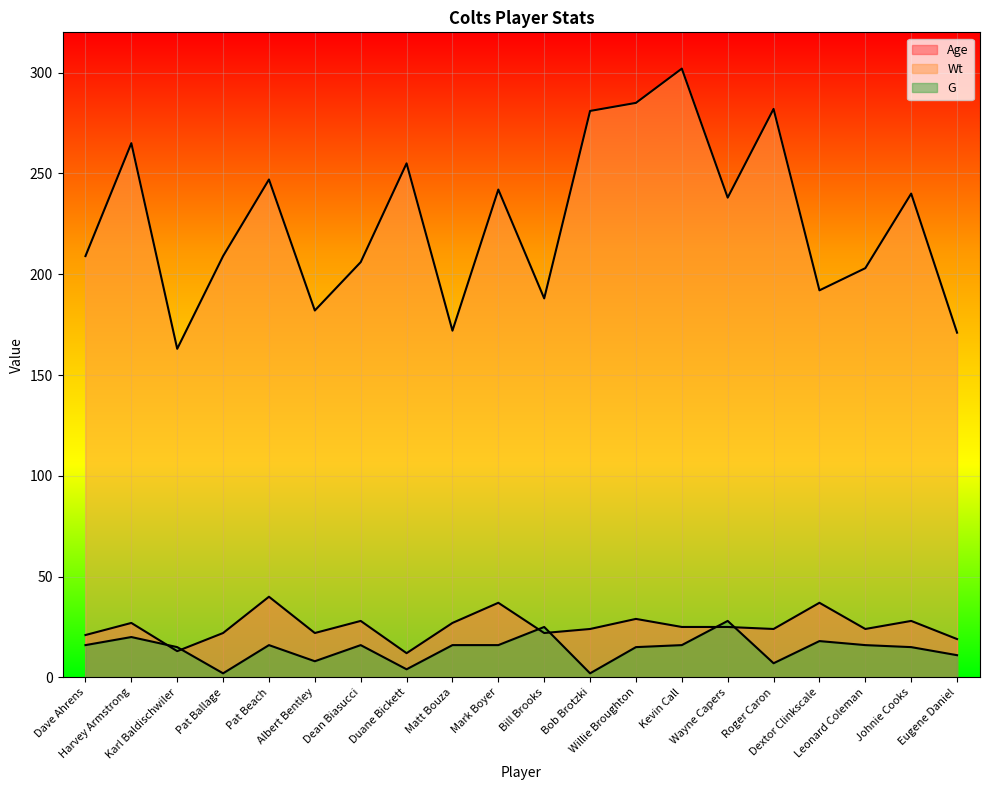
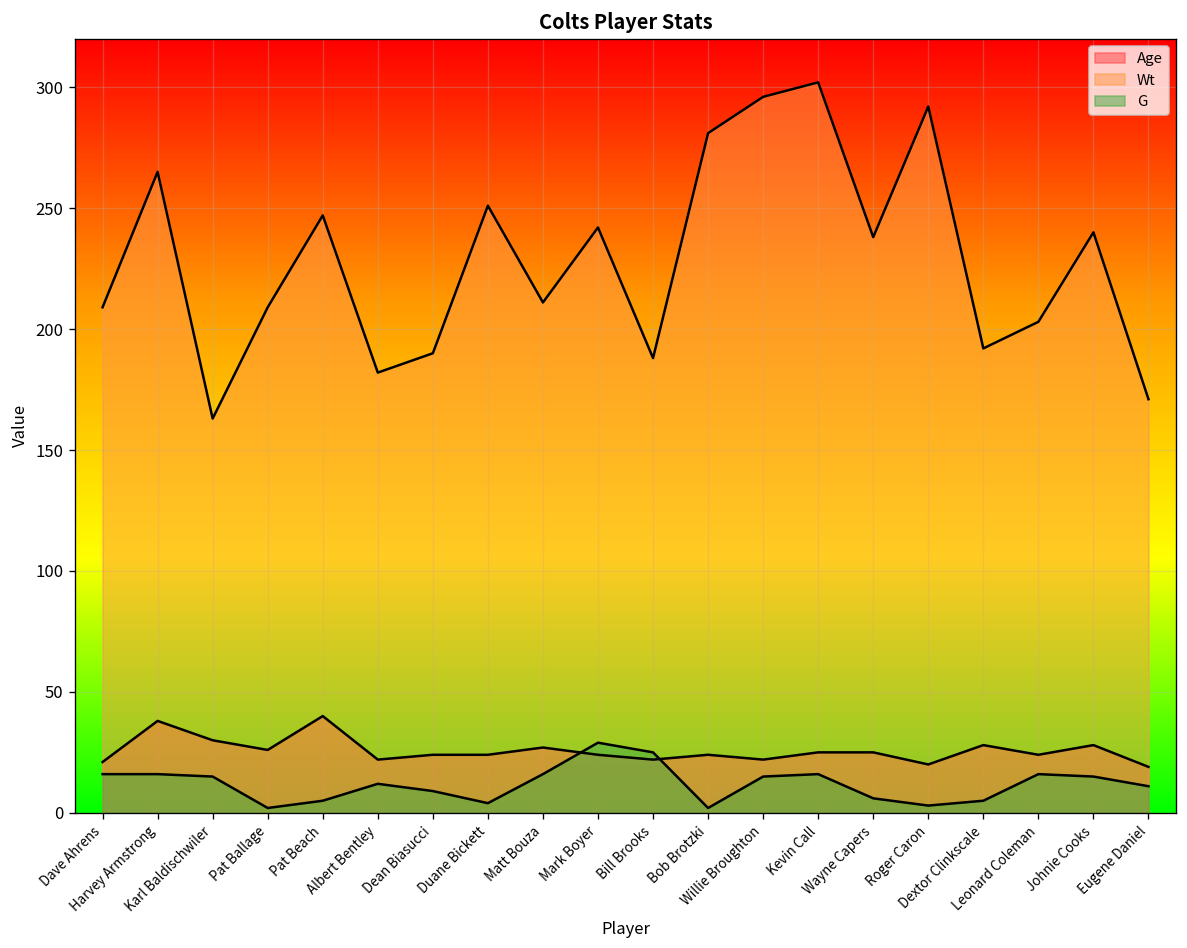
Age, Harvey Armstrong: 27 -> 38
G, Harvey Armstrong: 20 -> 16
Age, Karl Baldischwiler: 13 -> 30
Age, Pat Ballage: 22 -> 26
G, Pat Beach: 16 -> 5
G, Albert Bentley: 8 -> 12
Age, Dean Biasucci: 28 -> 24
Wt, Dean Biasucci: 206 -> 190
G, Dean Biasucci: 16 -> 9
Age, Duane Bickett: 12 -> 24
Wt, Duane Bickett: 255 -> 251
Wt, Matt Bouza: 172 -> 211
Age, Mark Boyer: 37 -> 24
G, Mark Boyer: 16 -> 29
Age, Willie Broughton: 29 -> 22
Wt, Willie Broughton: 285 -> 296
G, Wayne Capers: 28 -> 6
Age, Roger Caron: 24 -> 20
Wt, Roger Caron: 282 -> 292
G, Roger Caron: 7 -> 3
Age, Dextor Clinkscale: 37 -> 28
G, Dextor Clinkscale: 18 -> 5
